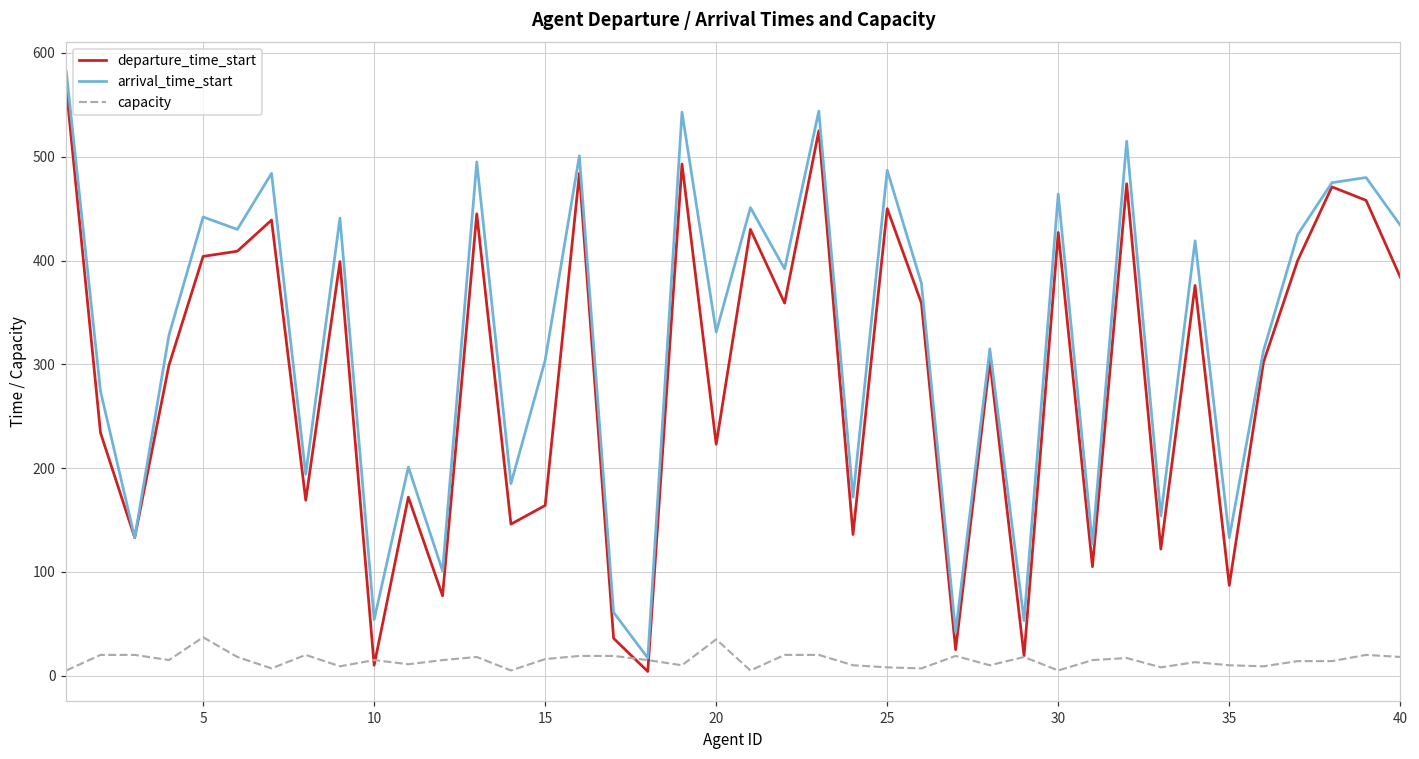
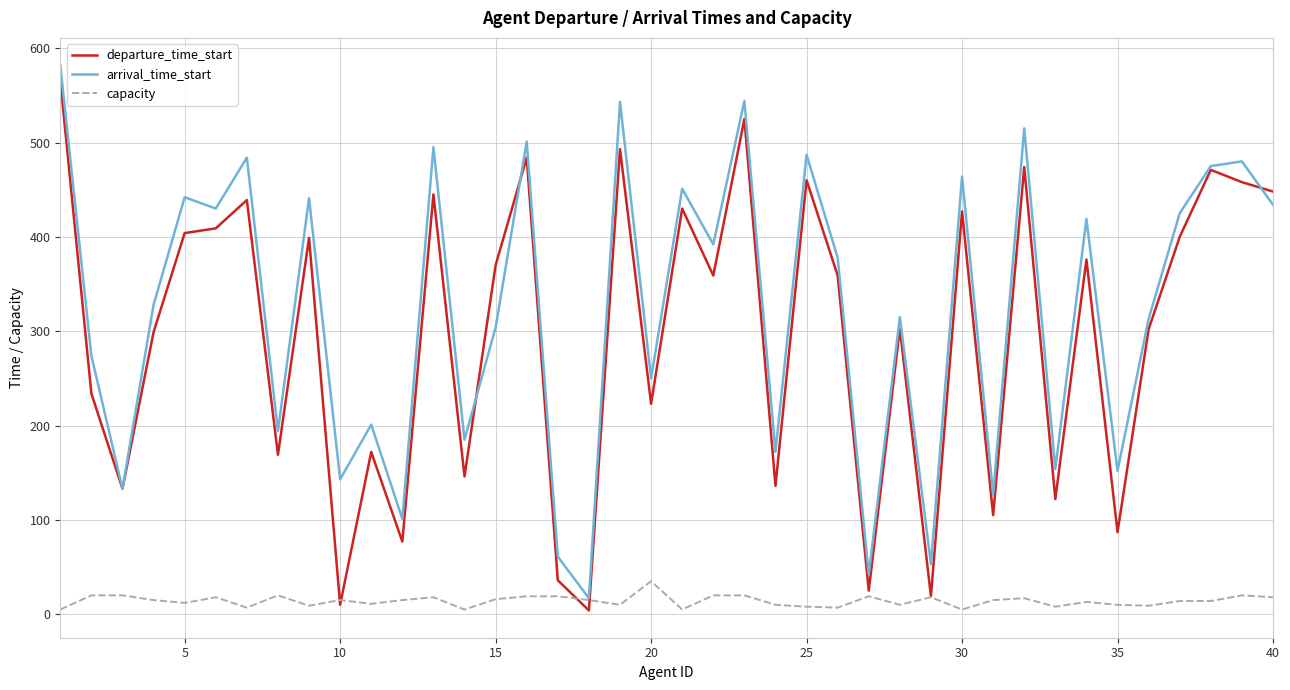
capacity, 5: 40 -> 10
arrival_time_start, 10: 50 -> 140
departure_time_start, 15: 160 -> 370
arrival_time_start, 20: 330 -> 250
departure_time_start, 25: 450 -> 460
arrival_time_start, 35: 130 -> 150
departure_time_start, 40: 380 -> 450
